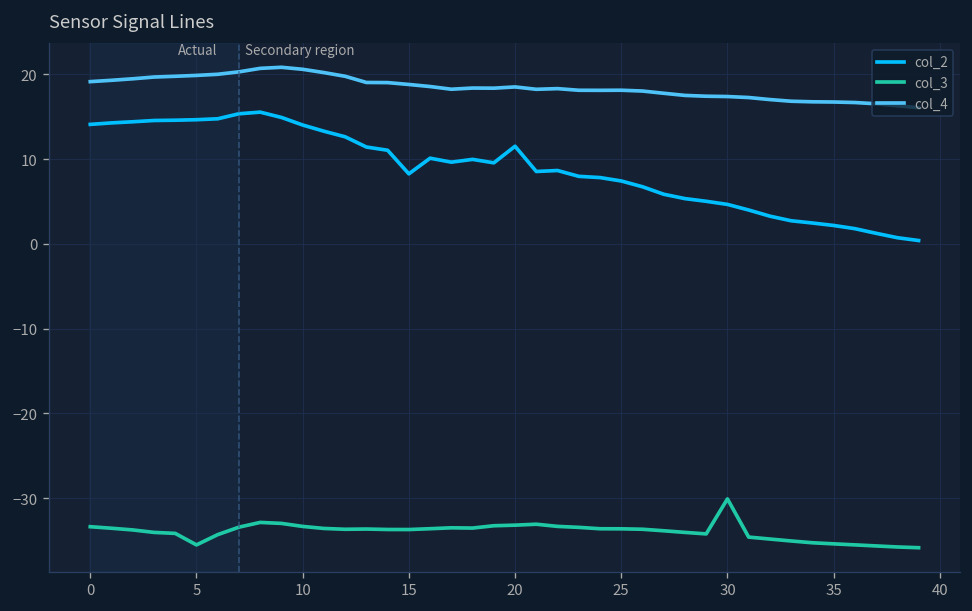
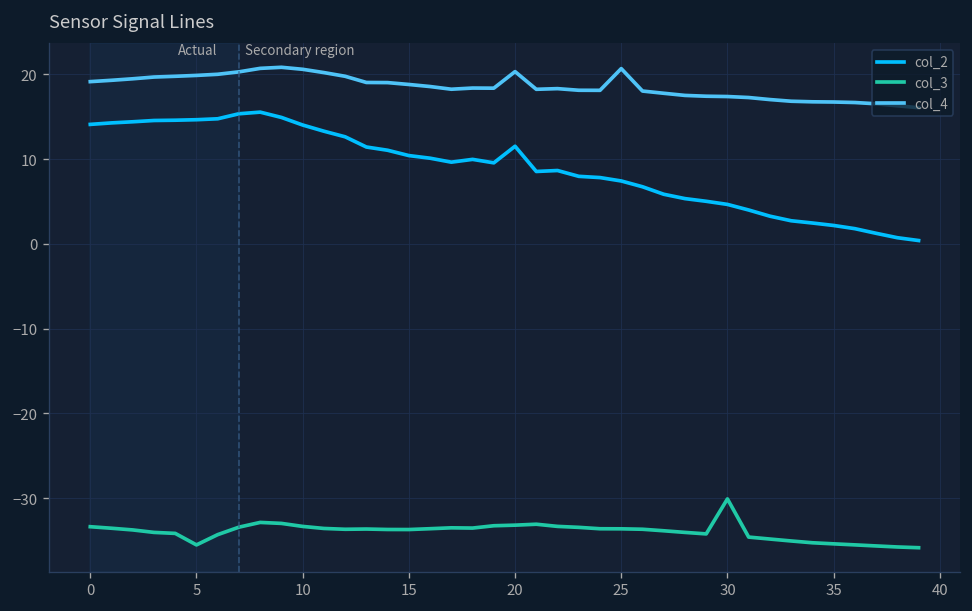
col_2, 15: 8 -> 10
col_4, 20: 19 -> 20
col_4, 25: 18 -> 21
